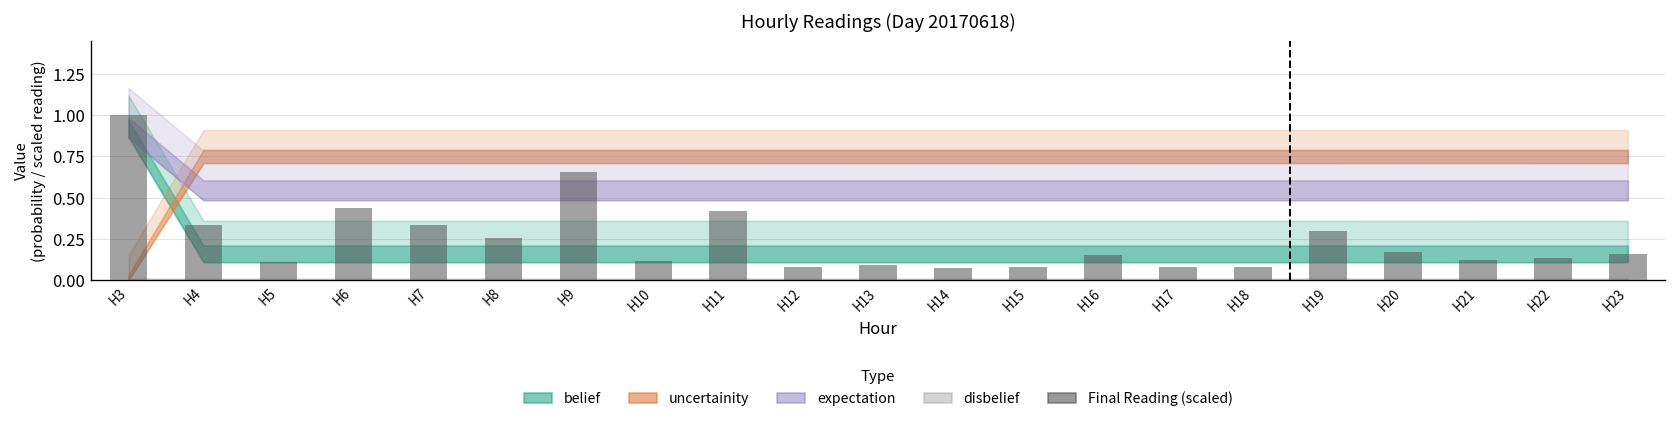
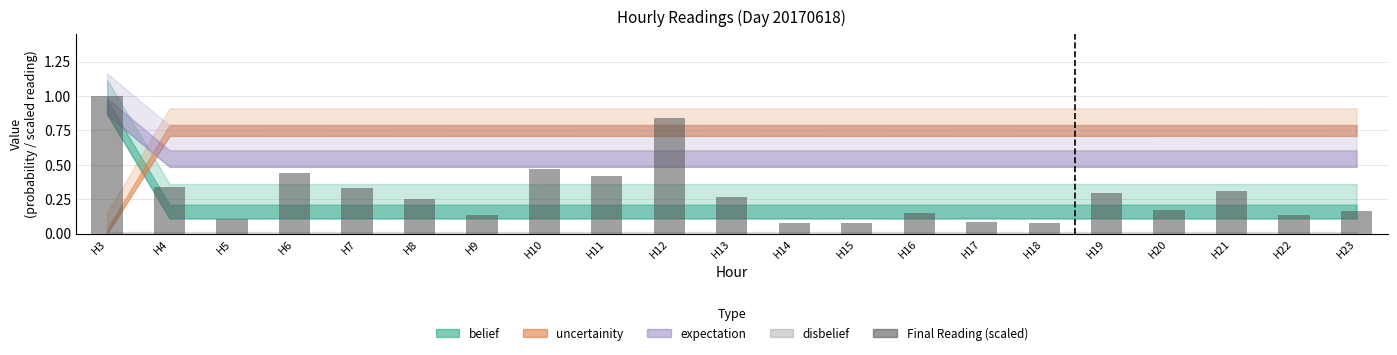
Final Reading (scaled), H9: 0.65 -> 0.14
Final Reading (scaled), H10: 0.12 -> 0.47
Final Reading (scaled), H12: 0.08 -> 0.84
Final Reading (scaled), H13: 0.09 -> 0.26
Final Reading (scaled), H21: 0.12 -> 0.31
